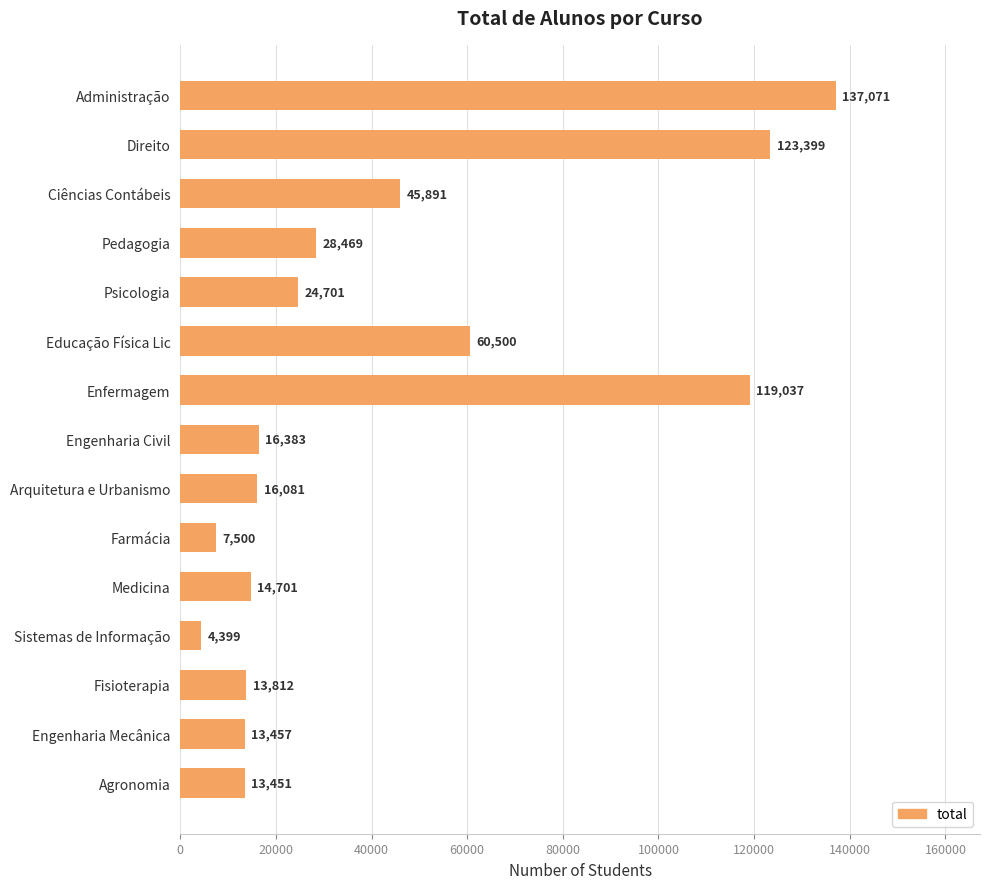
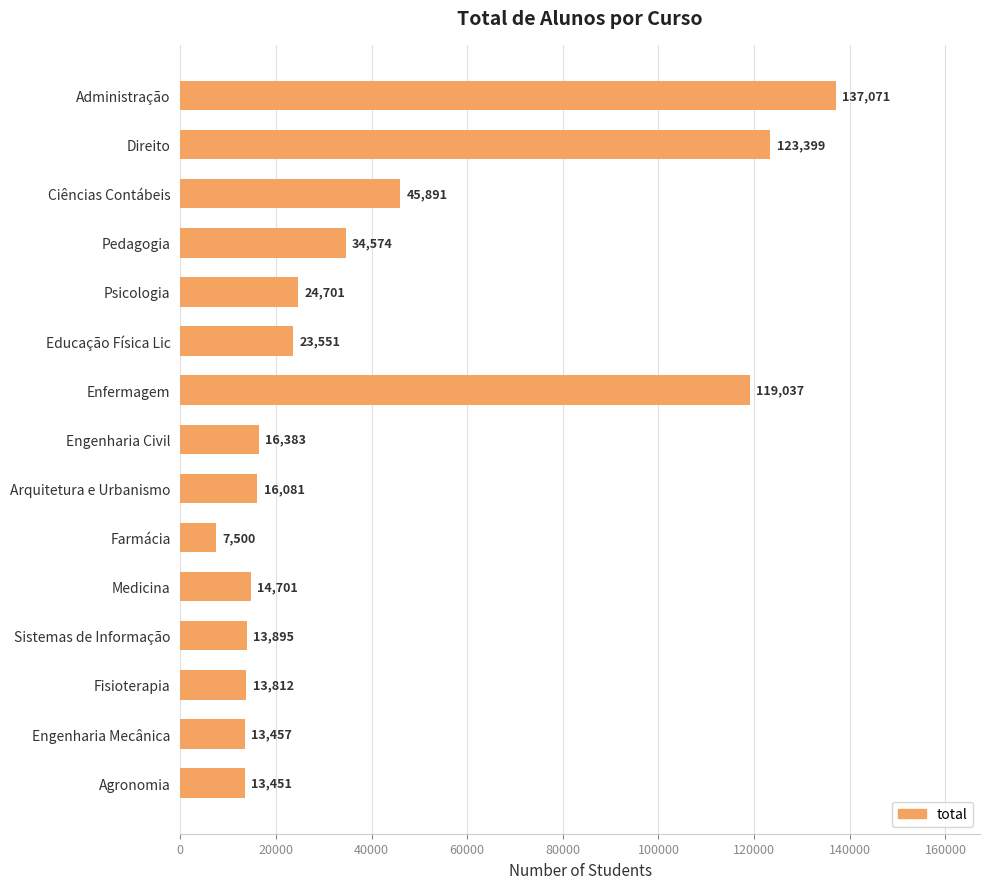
Pedagogia: 28,469 -> 34,574
Educação Física Lic: 60,500 -> 23,551
Sistemas de Informação: 4,399 -> 13,895
